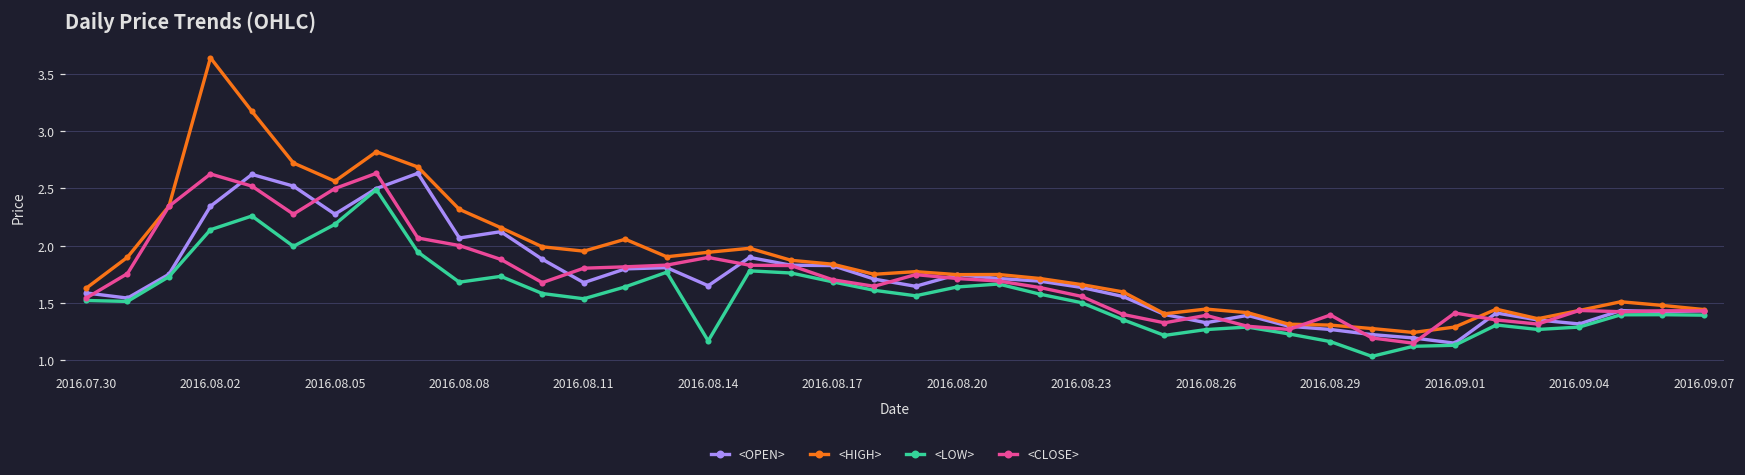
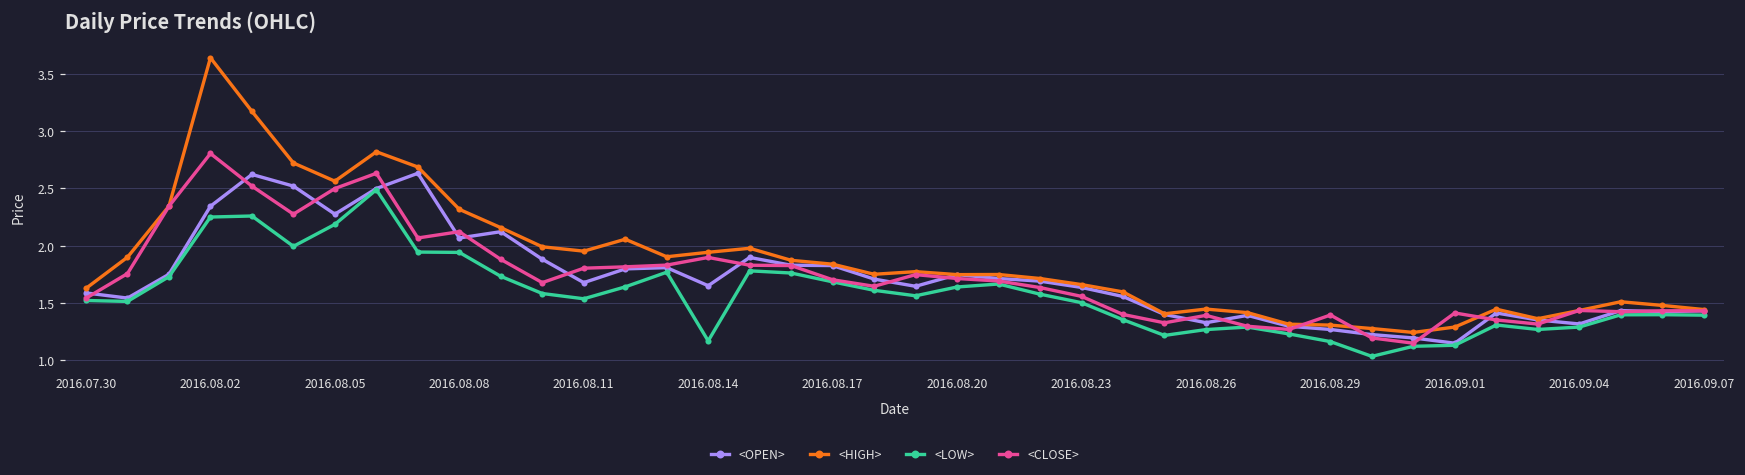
<LOW>, 2016.08.02: 2.14 -> 2.25
<CLOSE>, 2016.08.02: 2.63 -> 2.80
<LOW>, 2016.08.08: 1.68 -> 1.94
<CLOSE>, 2016.08.08: 2.00 -> 2.12
